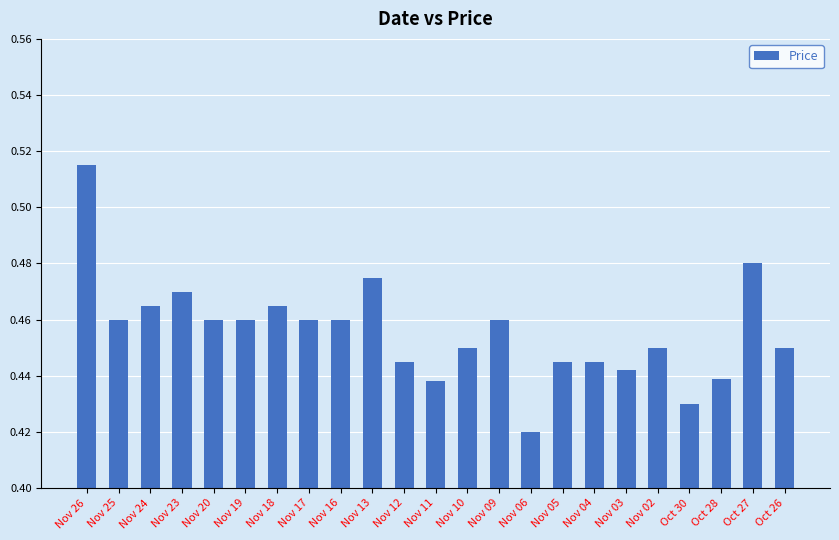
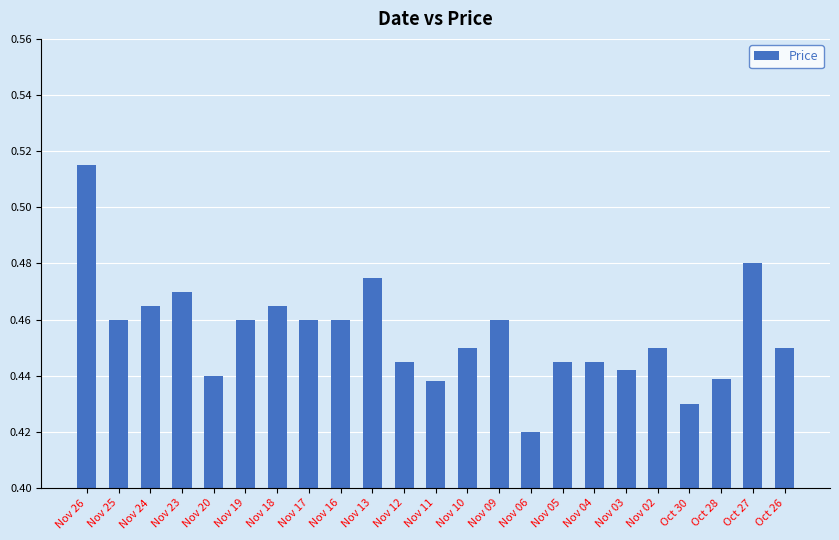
Nov 20: 0.46 -> 0.44
